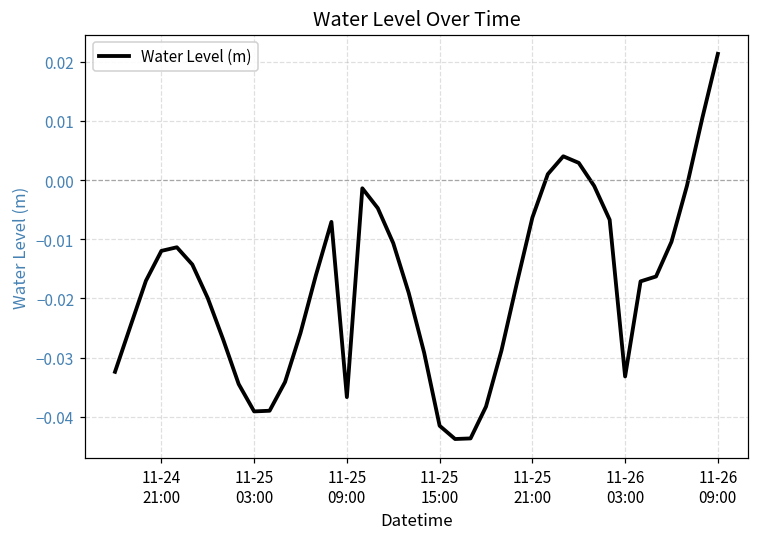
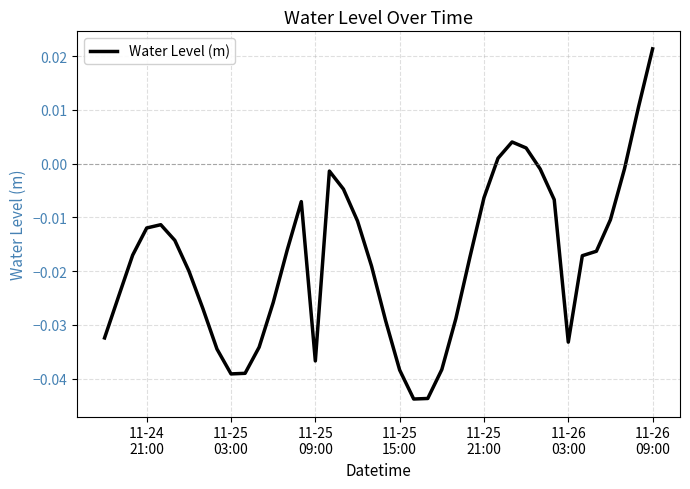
11-25 15:00: -0.042 -> -0.038
